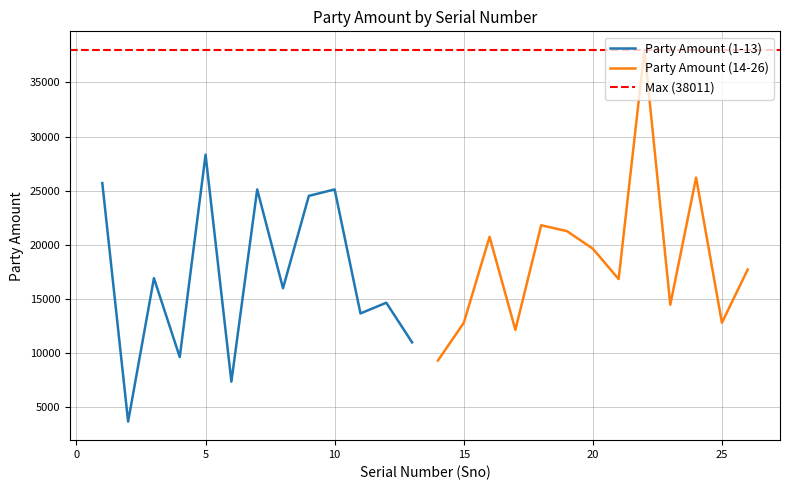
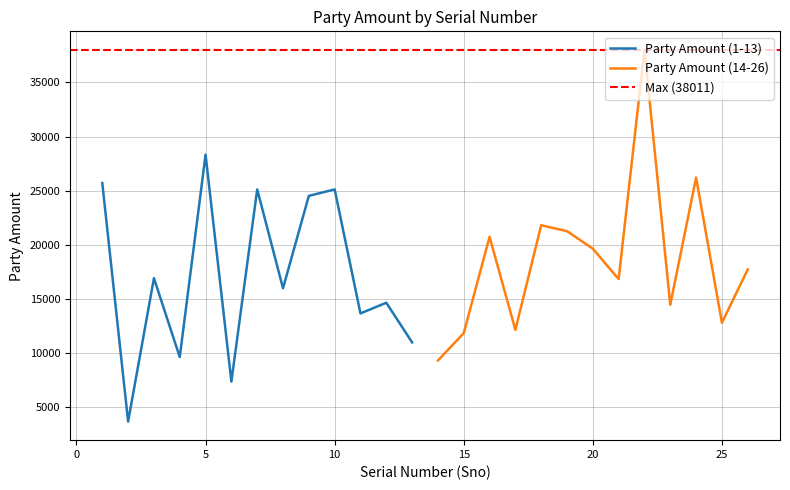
Party Amount (14-26), 15: 12800 -> 11800
